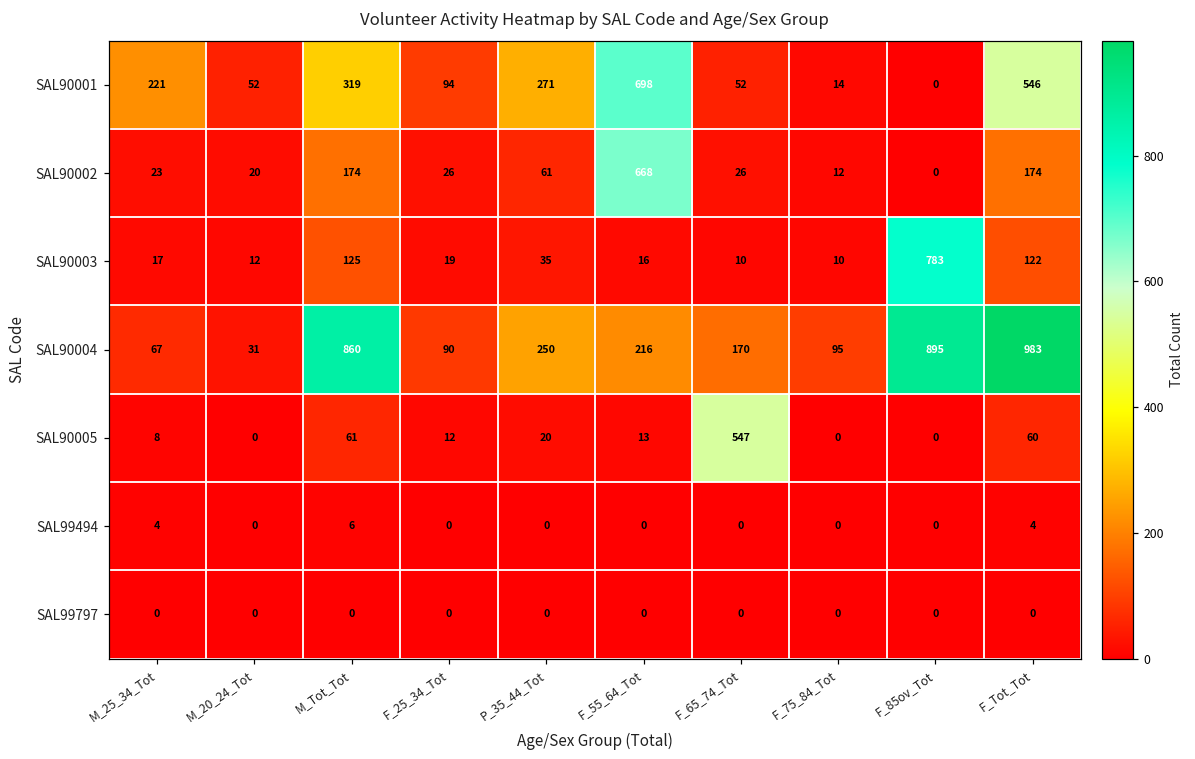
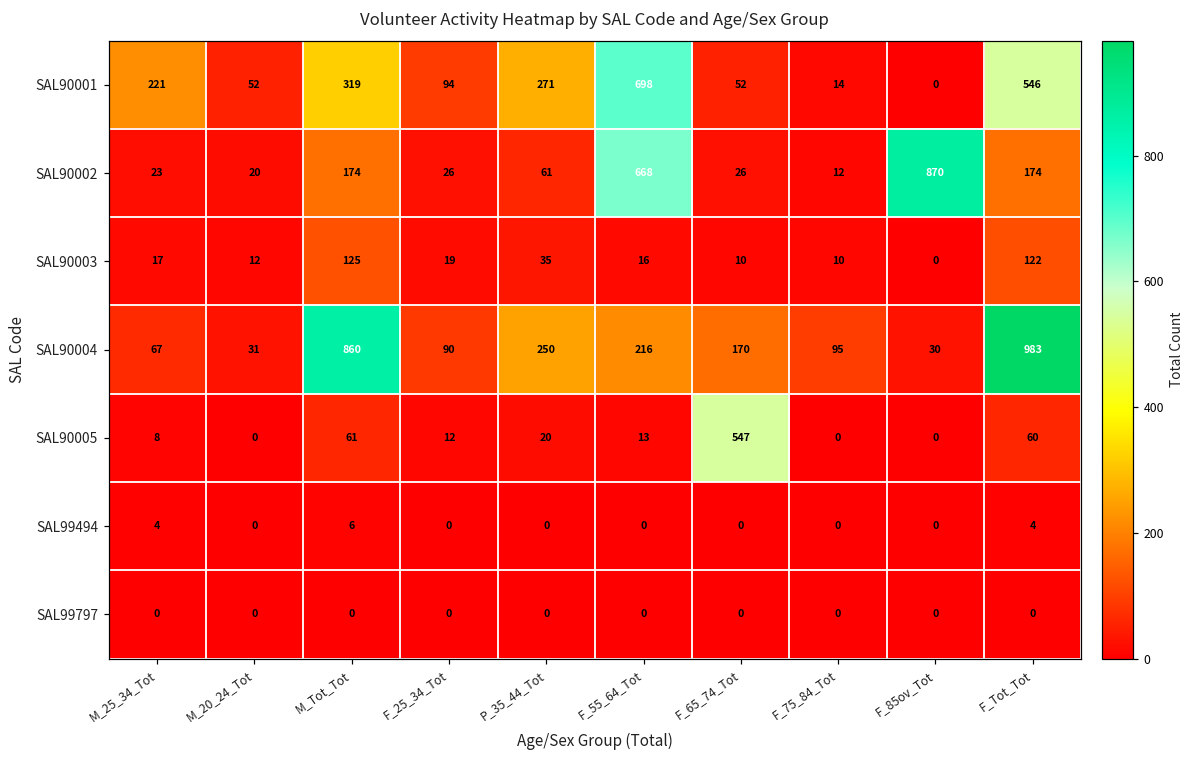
SAL90002, F_85ov_Tot: 0 -> 870
SAL90003, F_85ov_Tot: 783 -> 0
SAL90004, F_85ov_Tot: 895 -> 30
